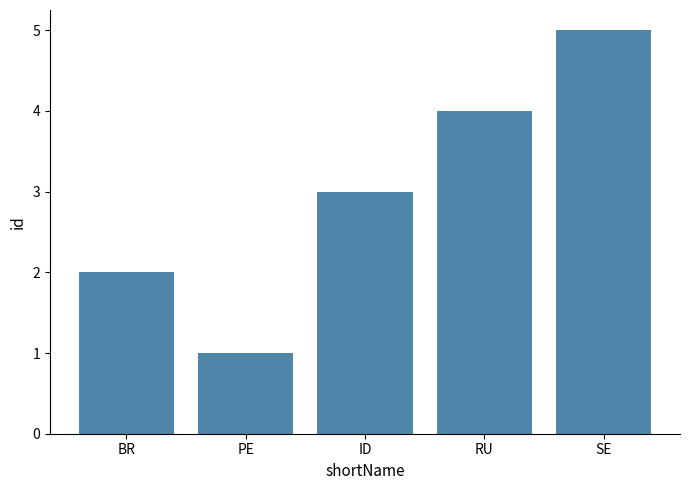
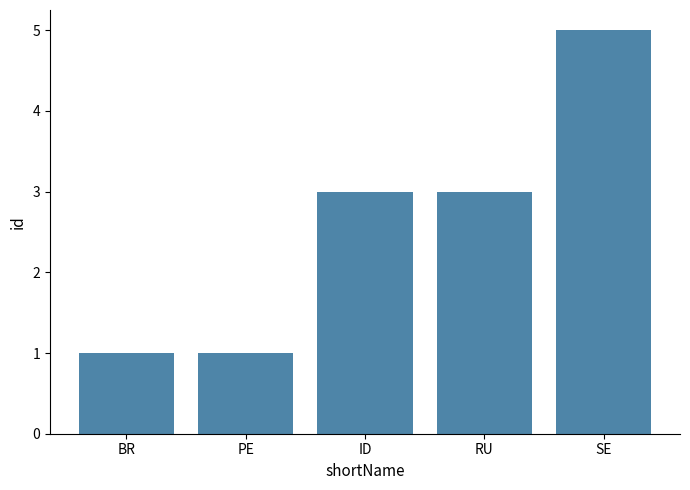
BR: 2 -> 1
RU: 4 -> 3
